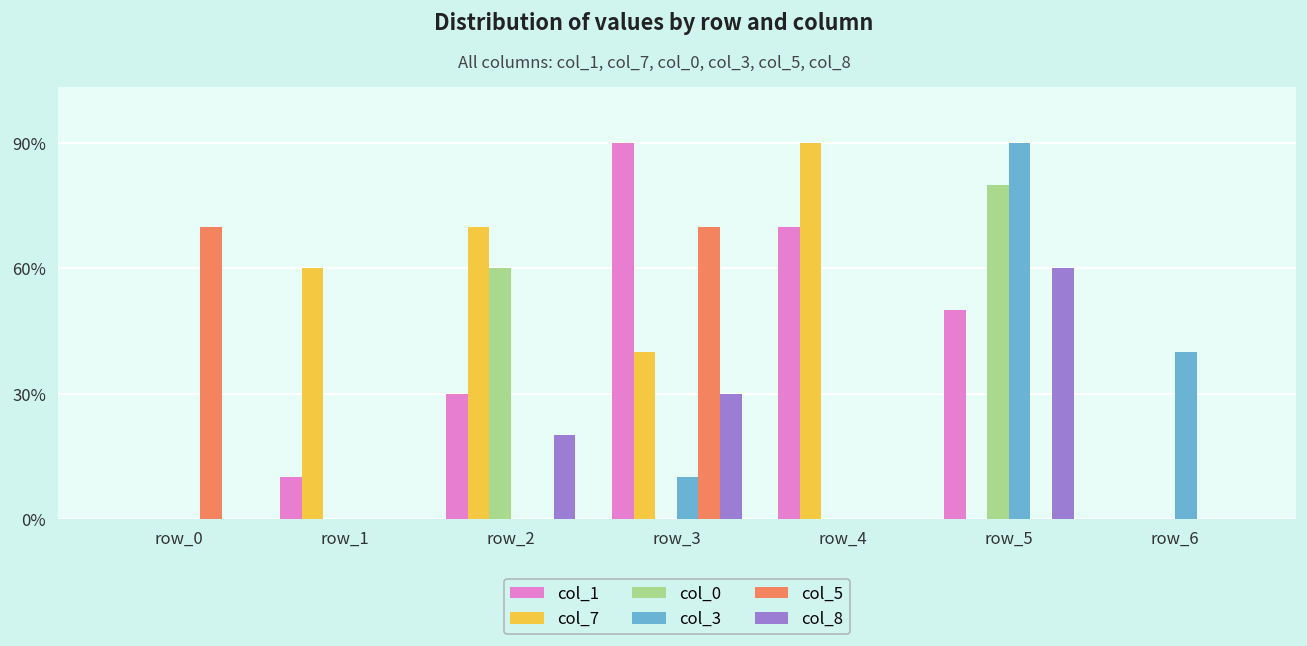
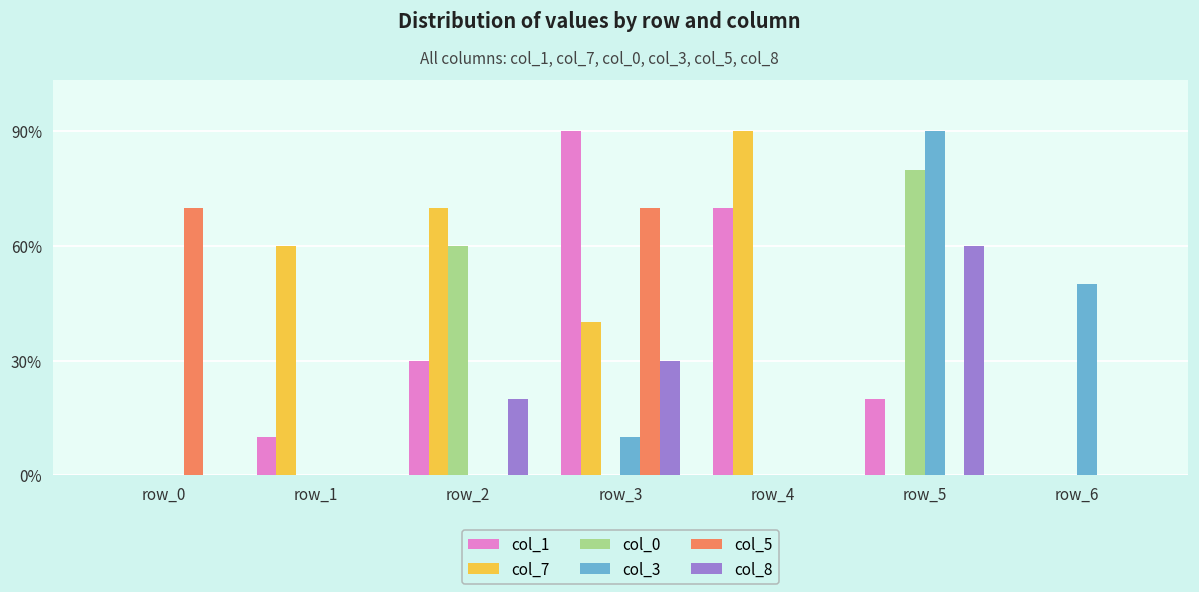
col_1, row_5: 50% -> 20%
col_3, row_6: 40% -> 50%
